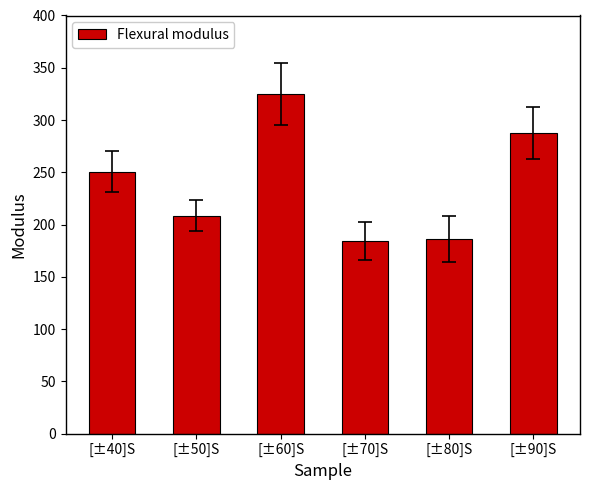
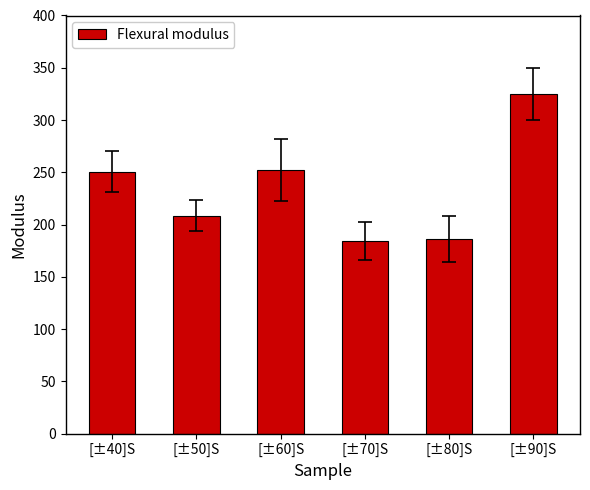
Flexural modulus, [±60]S: 325 -> 252
Flexural modulus, [±90]S: 287 -> 325
